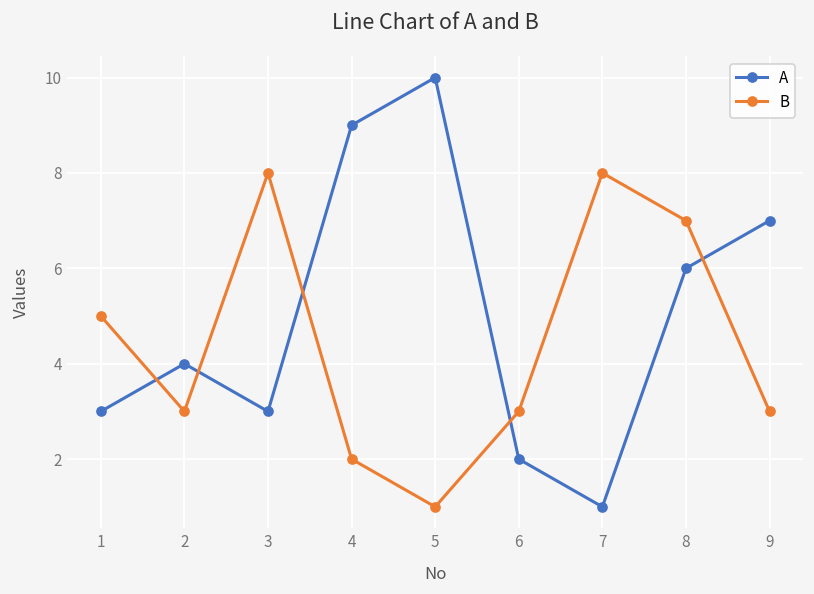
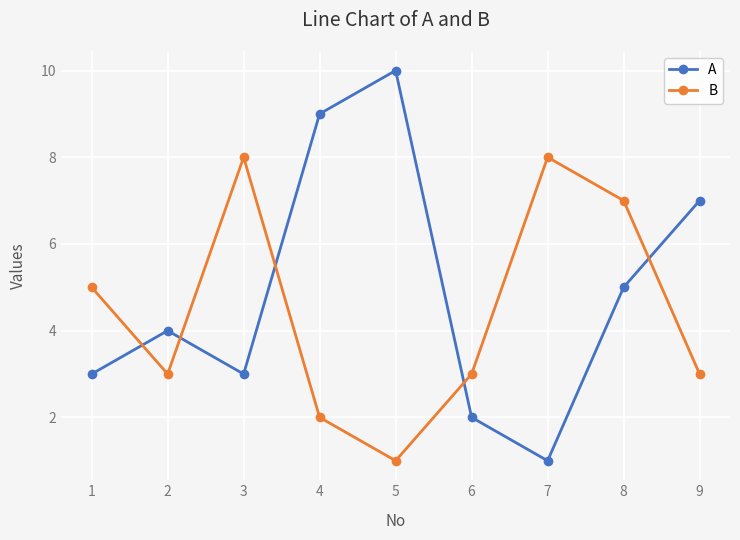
A, 8: 6 -> 5
